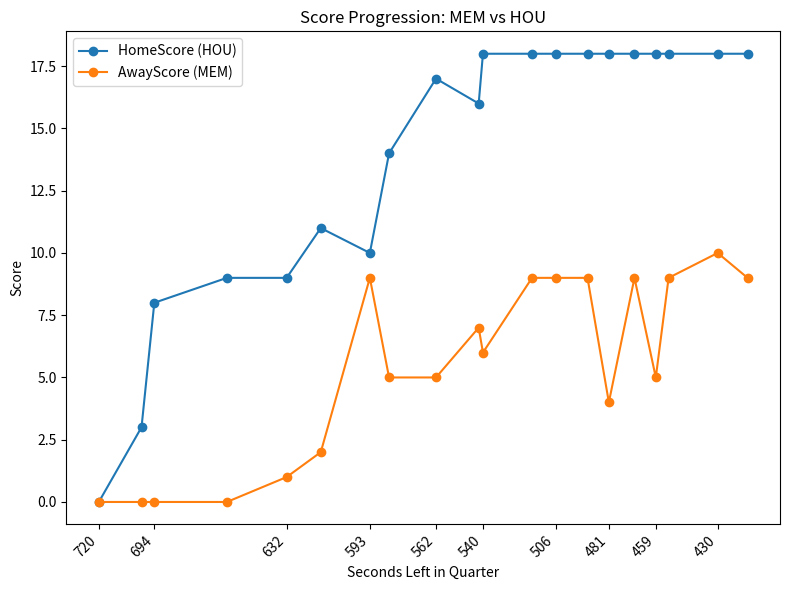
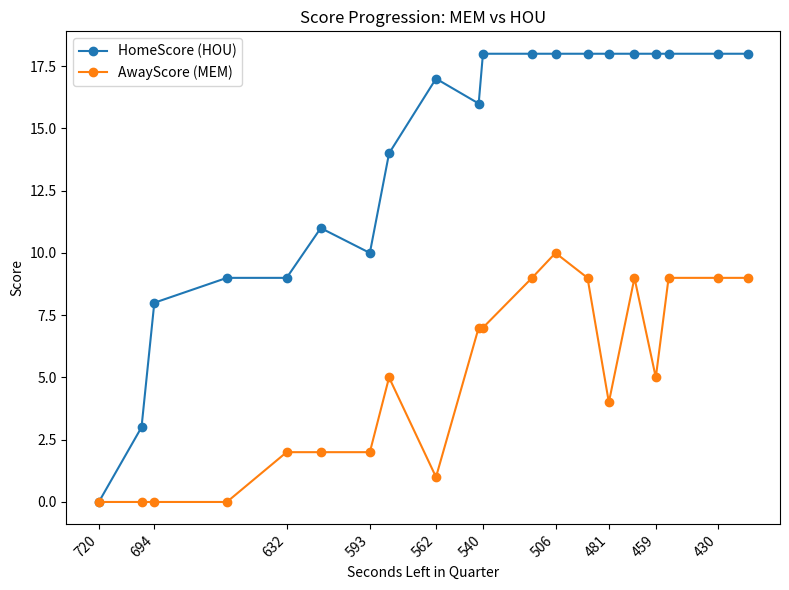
AwayScore (MEM), 632: 1 -> 2
AwayScore (MEM), 593: 9 -> 2
AwayScore (MEM), 562: 5 -> 1
AwayScore (MEM), 540: 6 -> 7
AwayScore (MEM), 506: 9 -> 10
AwayScore (MEM), 430: 10 -> 9
